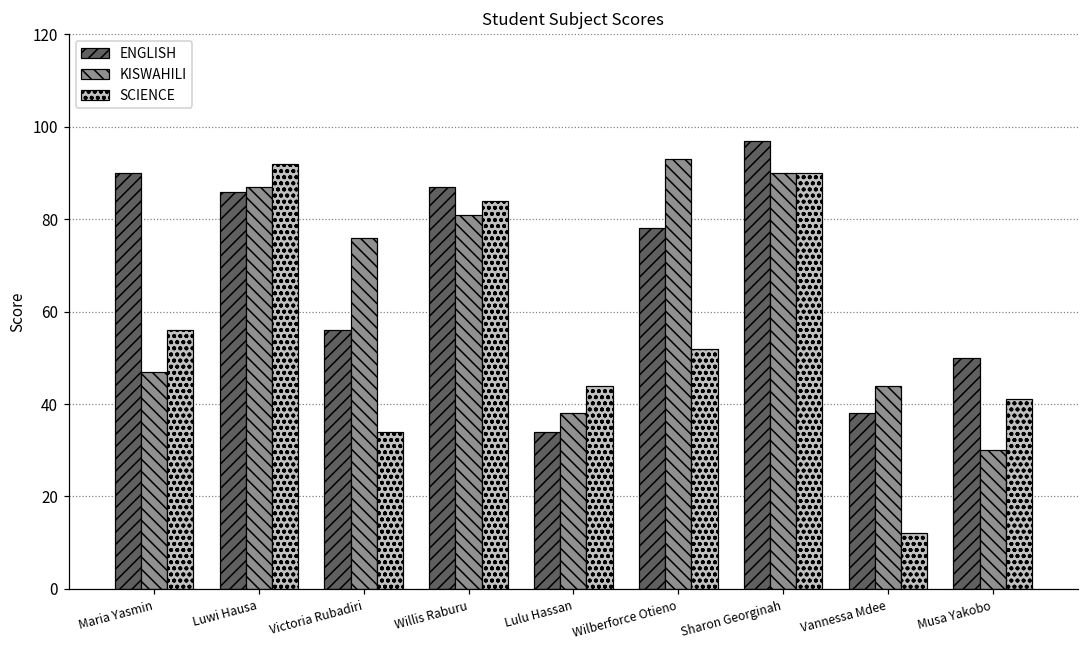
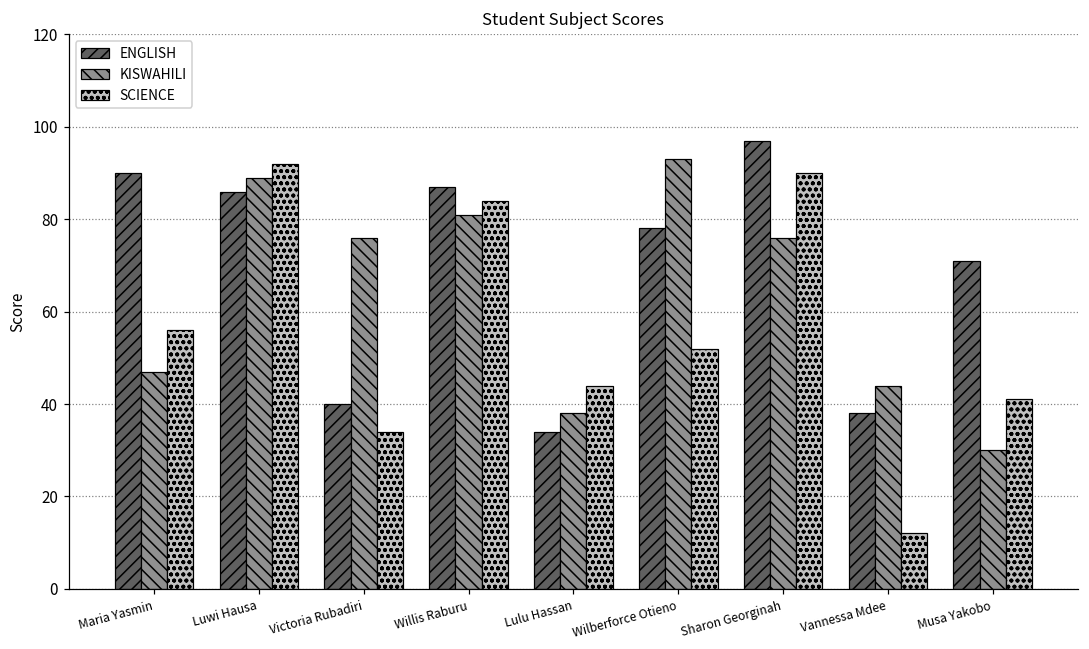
KISWAHILI, Luwi Hausa: 87 -> 89
ENGLISH, Victoria Rubadiri: 56 -> 40
KISWAHILI, Sharon Georginah: 90 -> 76
ENGLISH, Musa Yakobo: 50 -> 71
